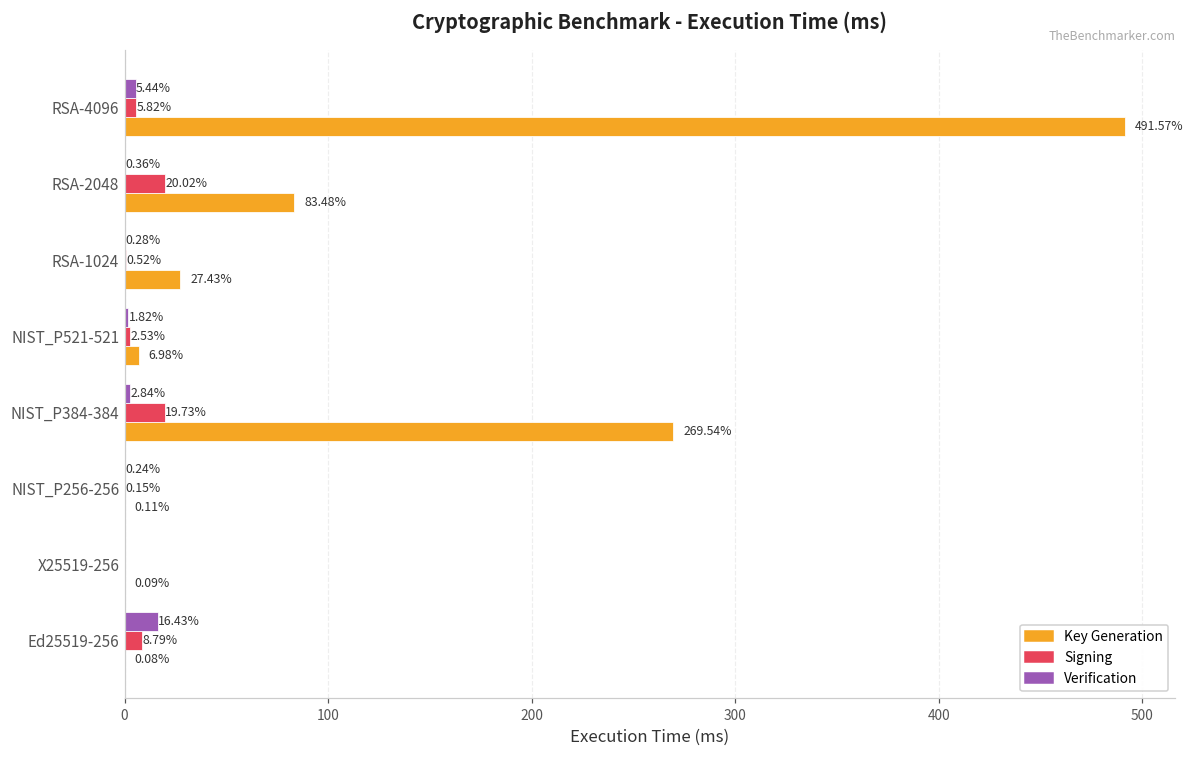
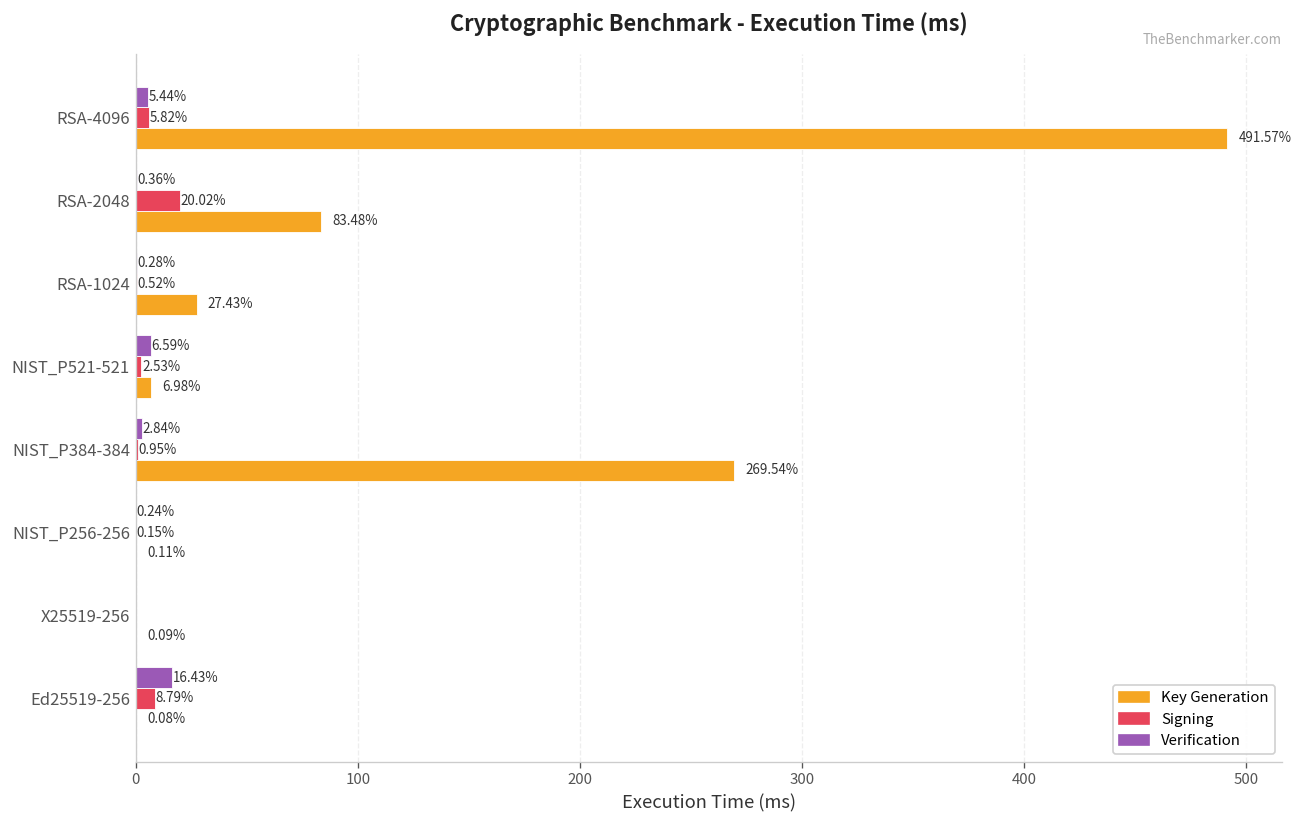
Verification, NIST_P521-521: 1.82% -> 6.59%
Signing, NIST_P384-384: 19.73% -> 0.95%
